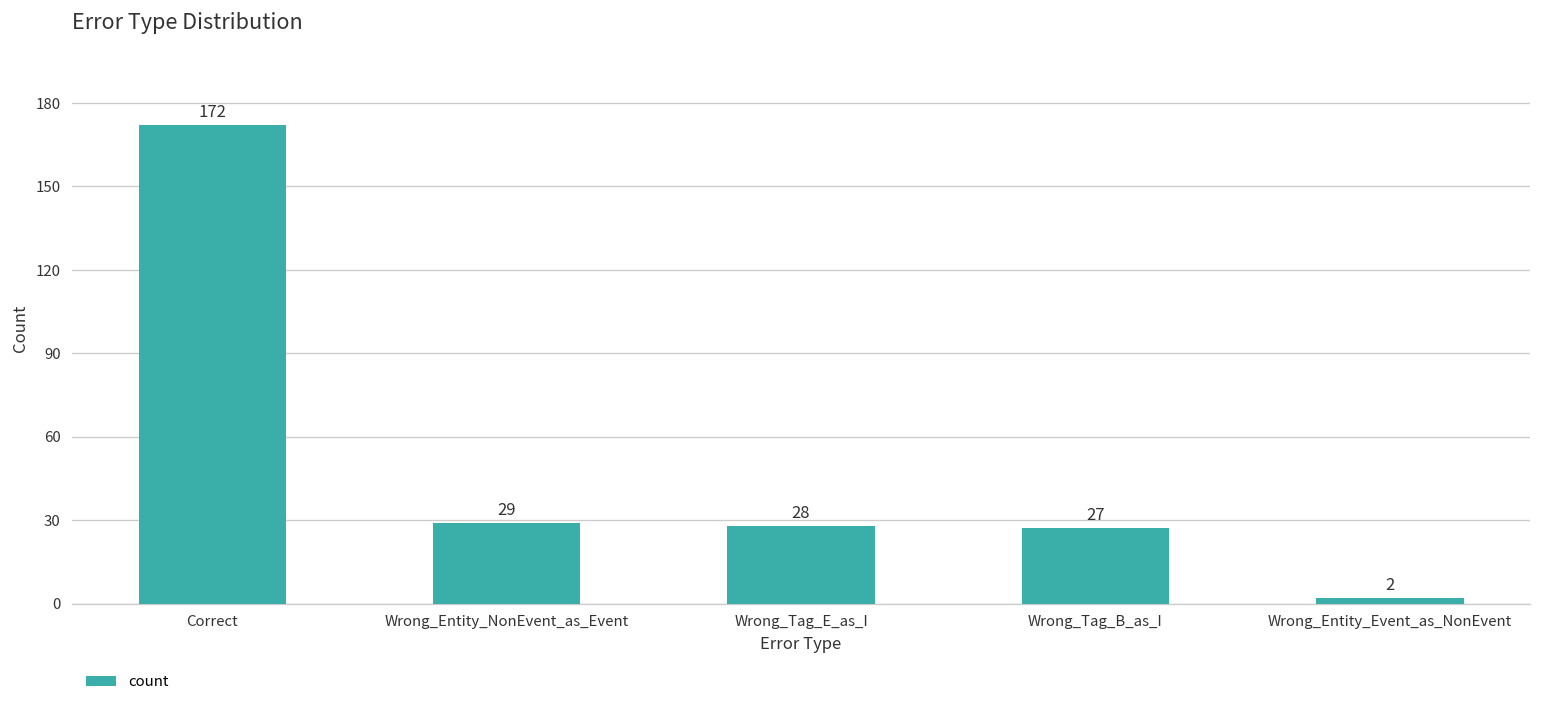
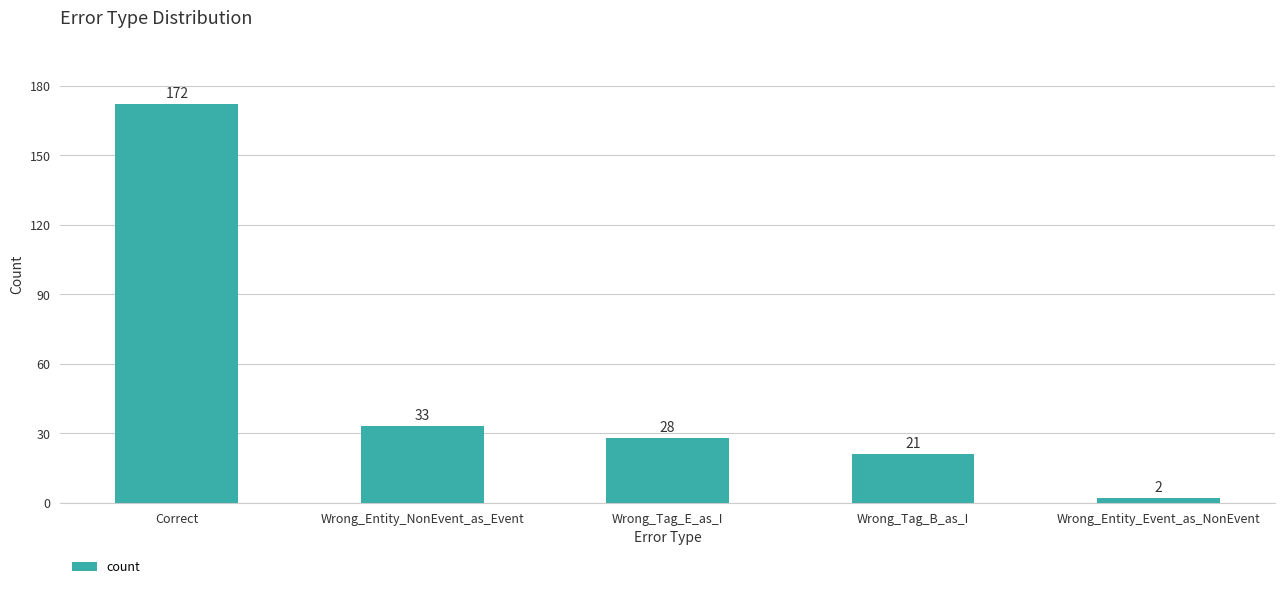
Wrong_Entity_NonEvent_as_Event: 29 -> 33
Wrong_Tag_B_as_I: 27 -> 21
